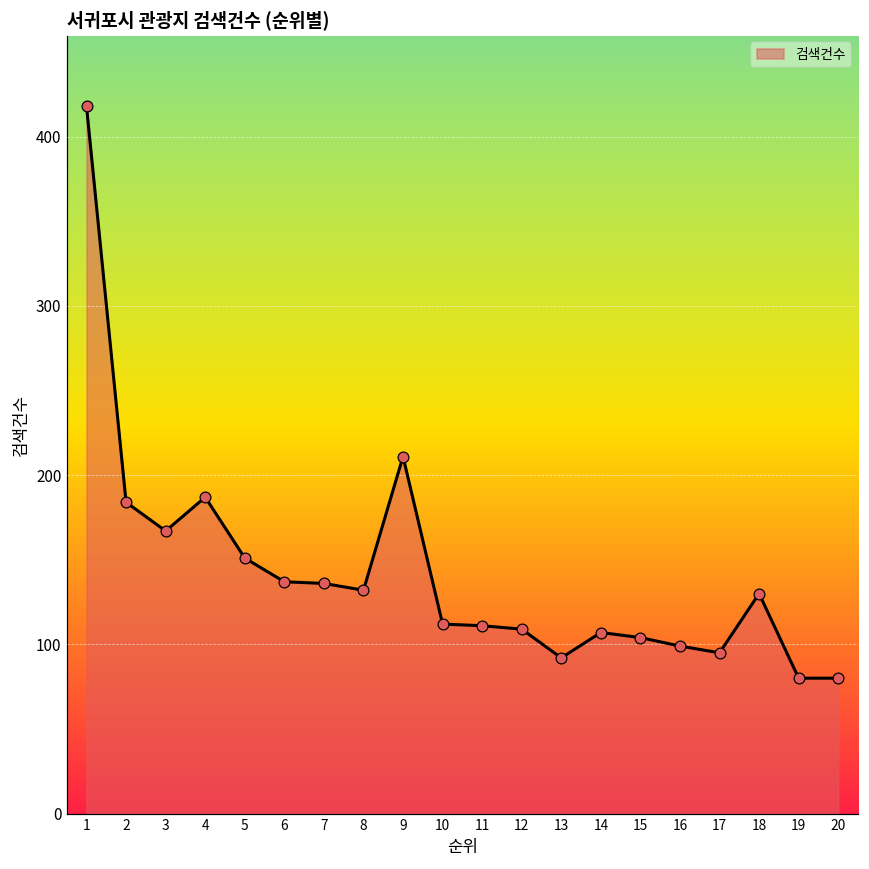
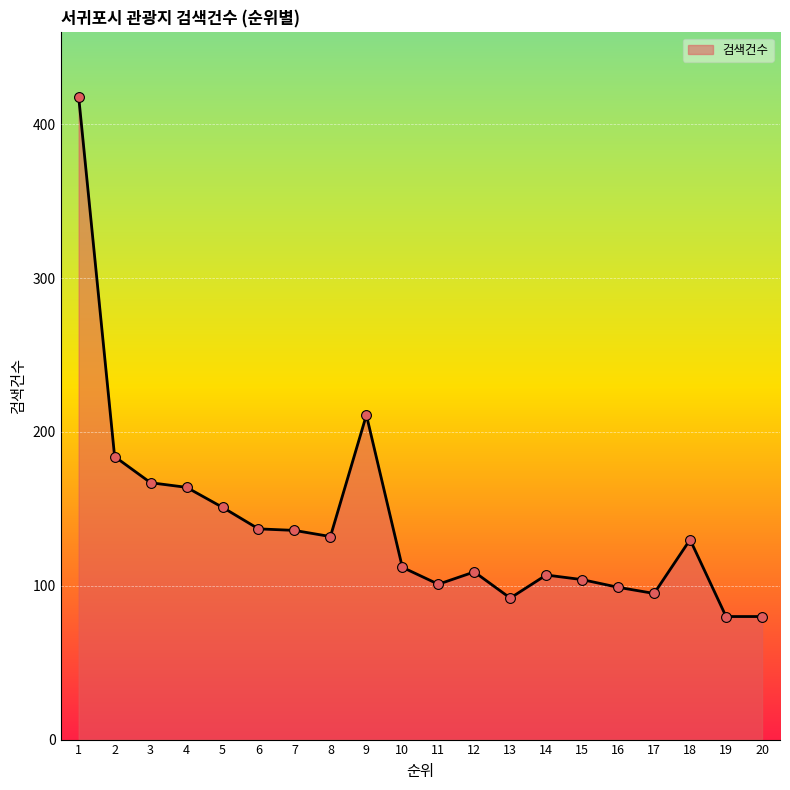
4: 187 -> 164
11: 111 -> 101
